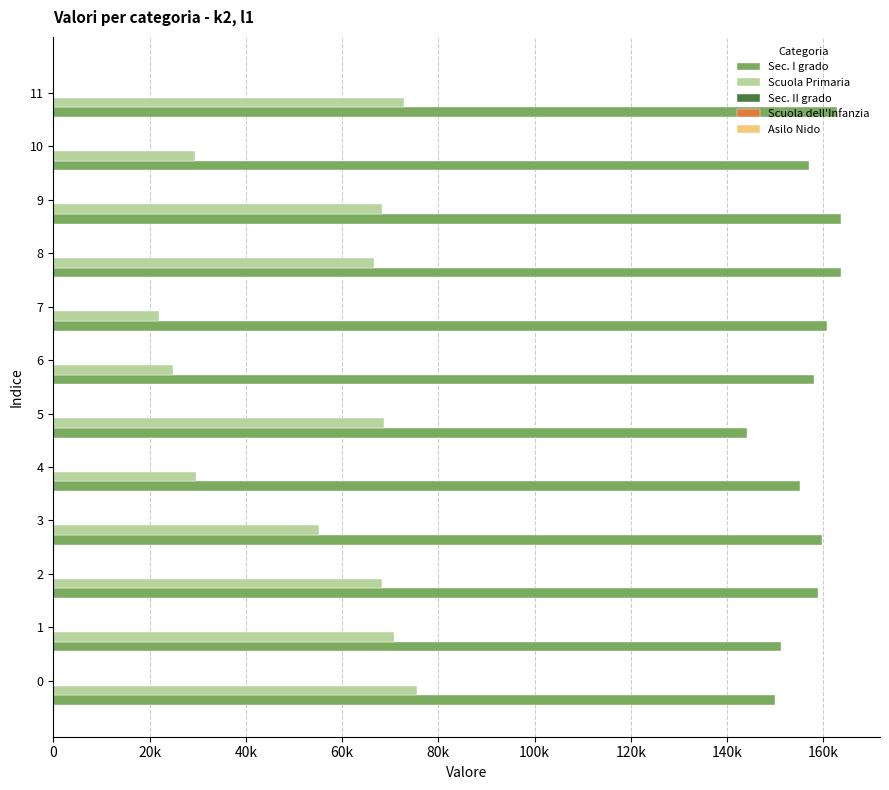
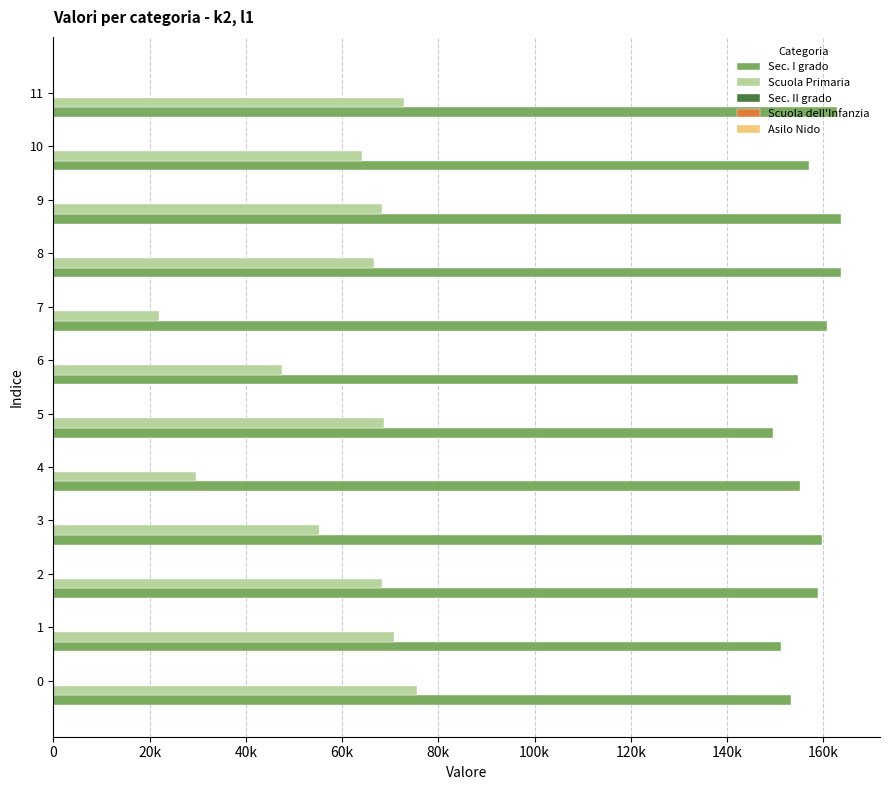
Scuola Primaria, 10: 30000 -> 64000
Scuola Primaria, 6: 25000 -> 48000
Sec. I grado, 6: 158000 -> 155000
Sec. I grado, 5: 144000 -> 150000
Sec. I grado, 0: 150000 -> 153000
